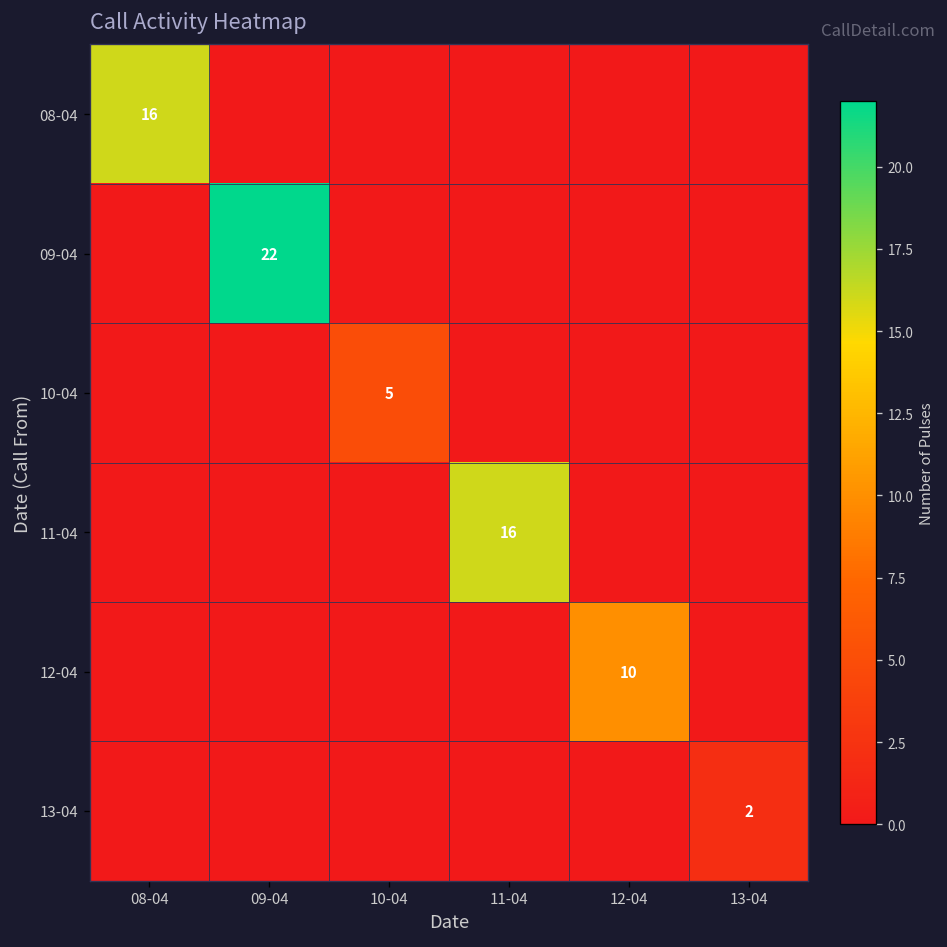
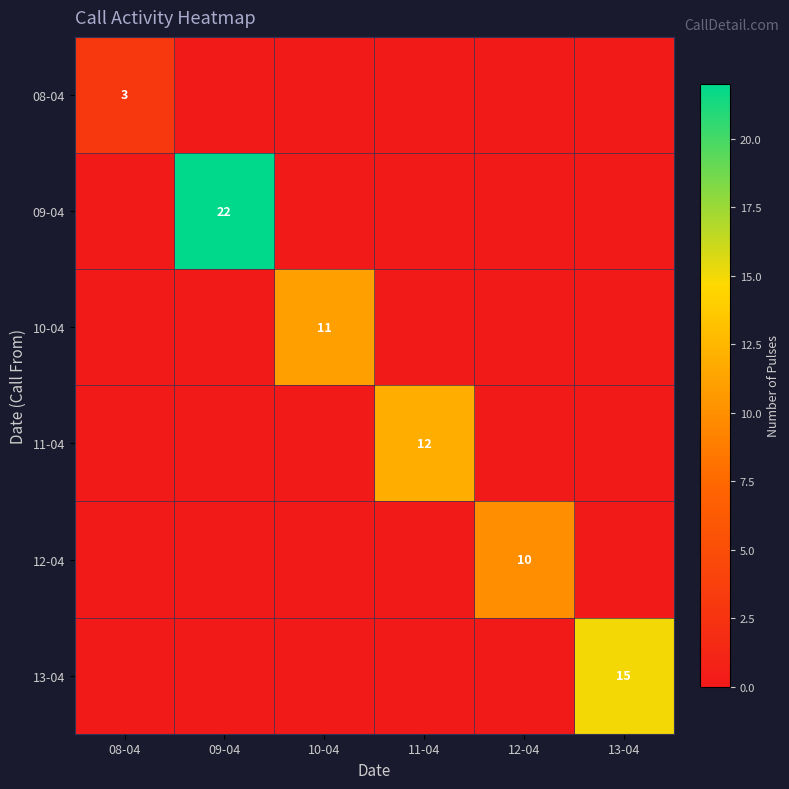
08-04, 08-04: 16 -> 3
10-04, 10-04: 5 -> 11
11-04, 11-04: 16 -> 12
13-04, 13-04: 2 -> 15
